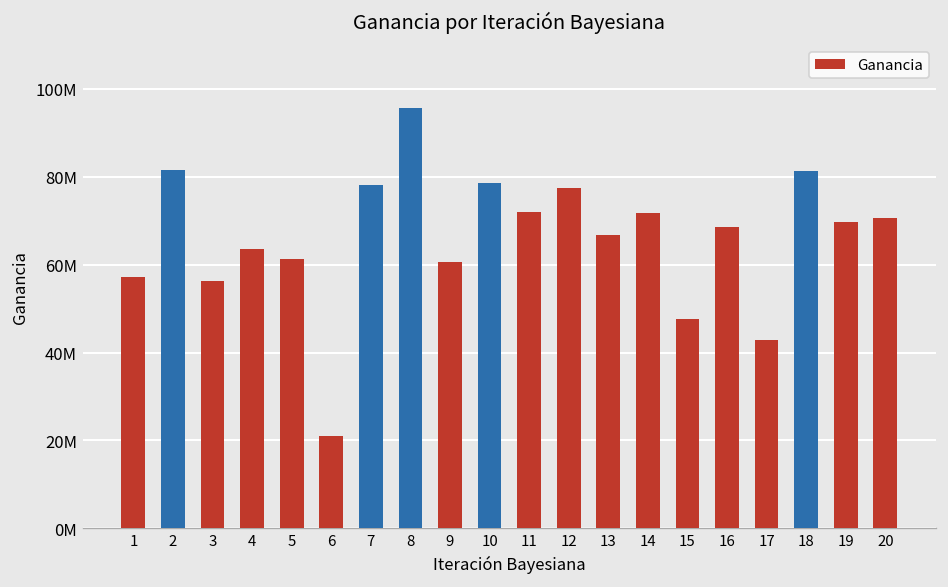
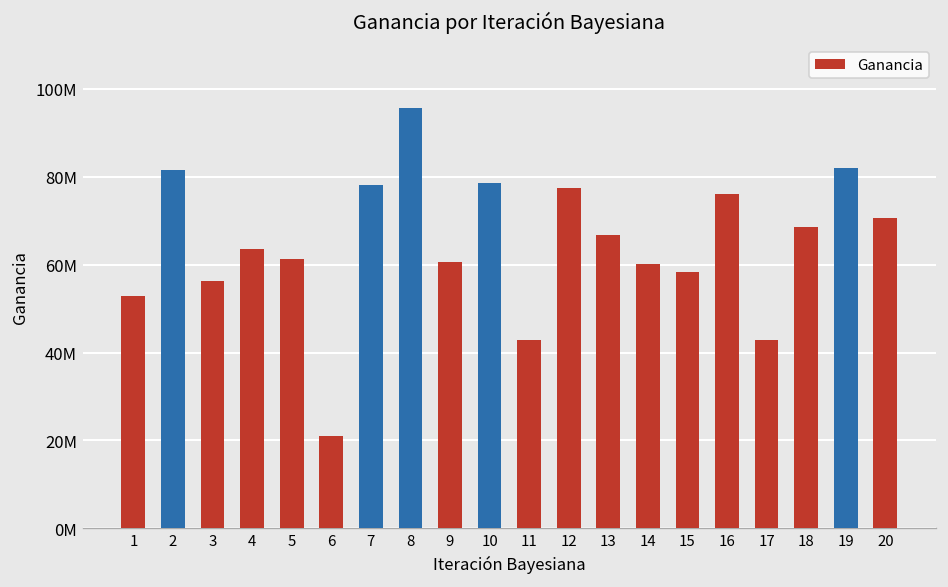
1: 57000000 -> 53000000
11: 72000000 -> 43000000
14: 72000000 -> 60000000
15: 48000000 -> 58000000
16: 68000000 -> 76000000
18: 81000000 -> 69000000
19: 70000000 -> 82000000
